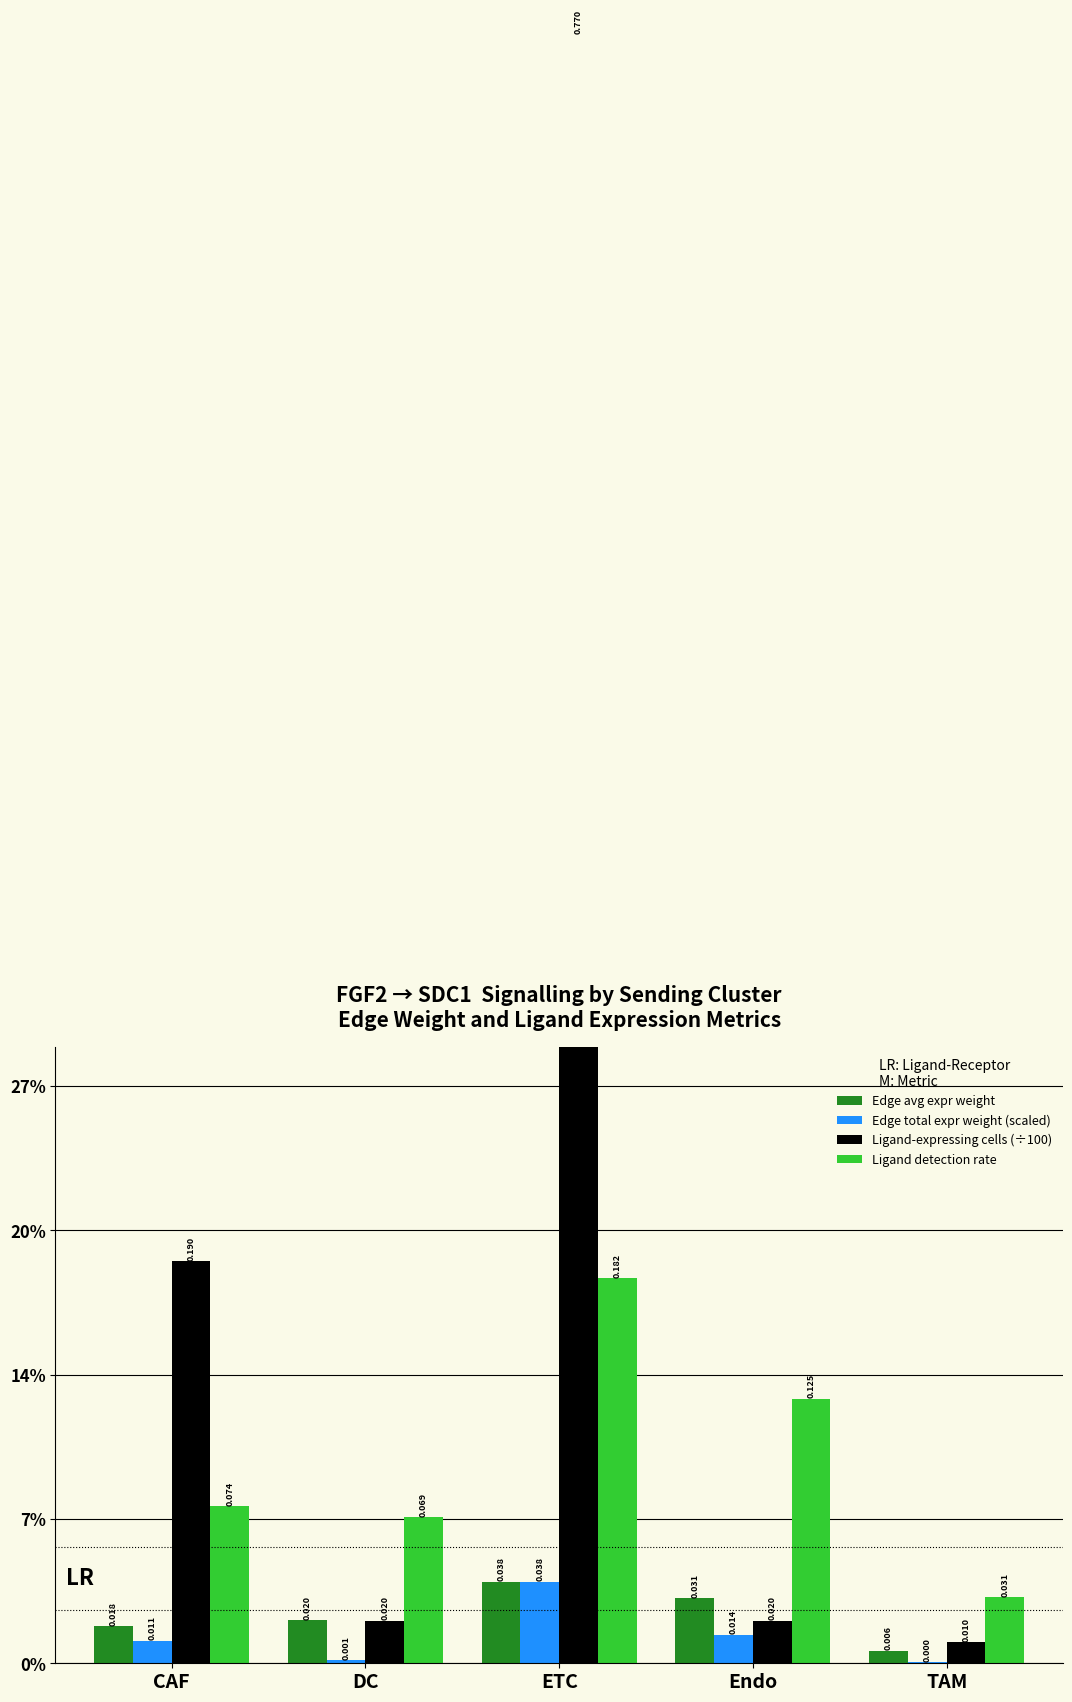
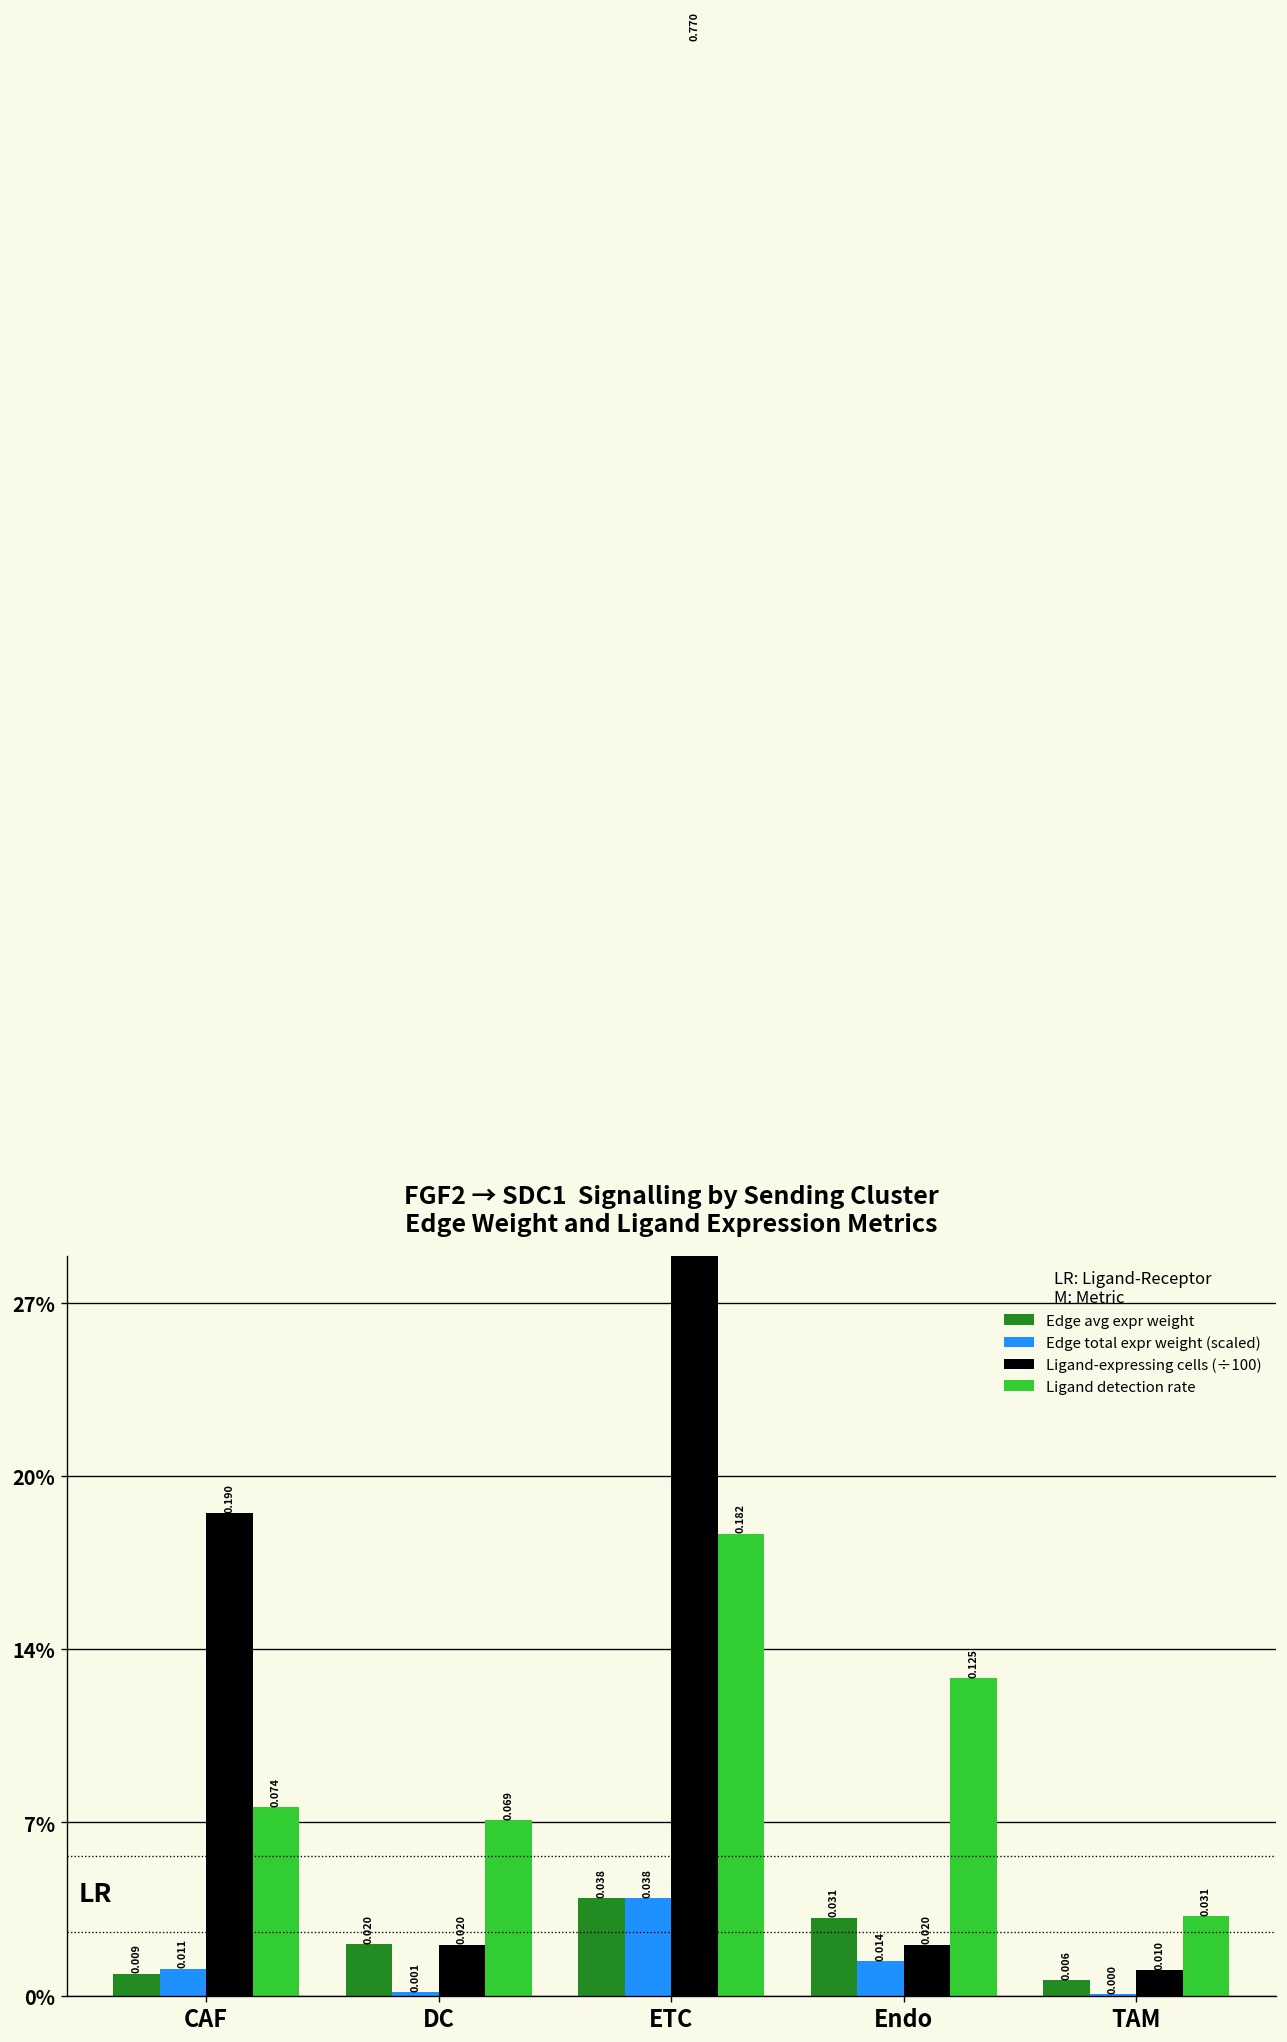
Edge avg expr weight, CAF: 0.018 -> 0.009
